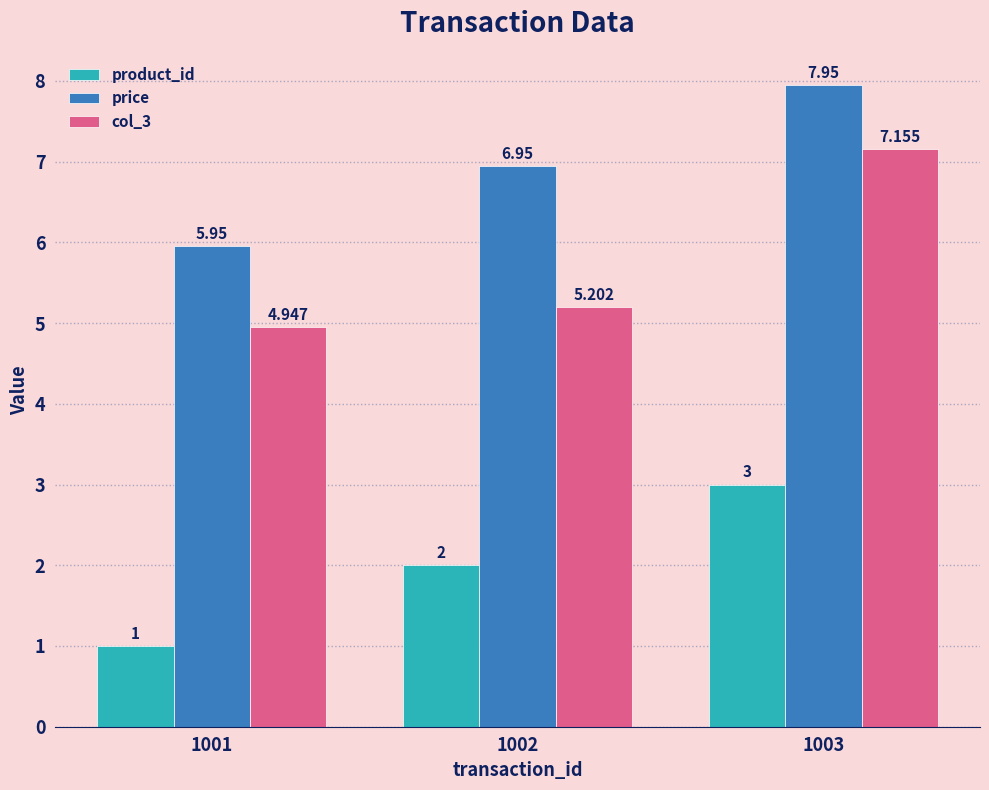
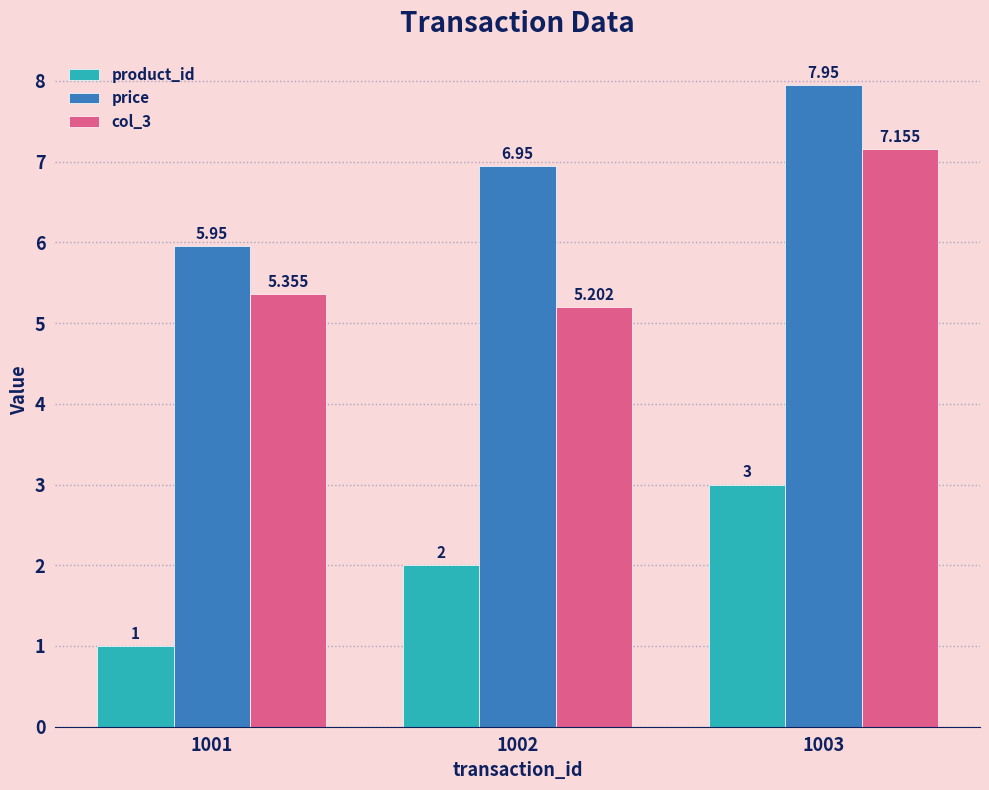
col_3, 1001: 4.947 -> 5.355
